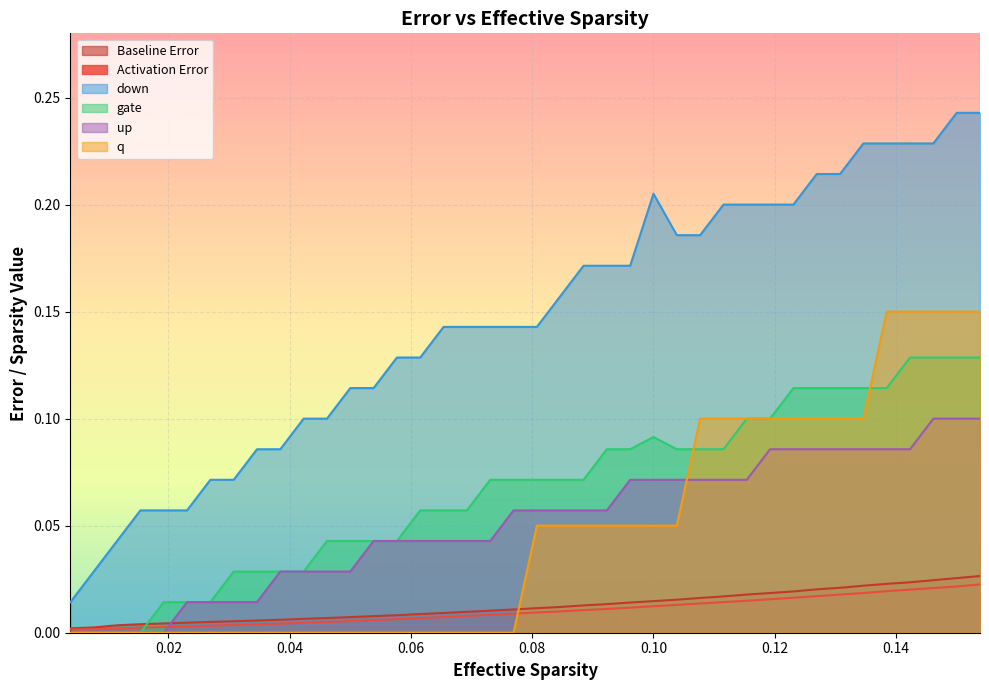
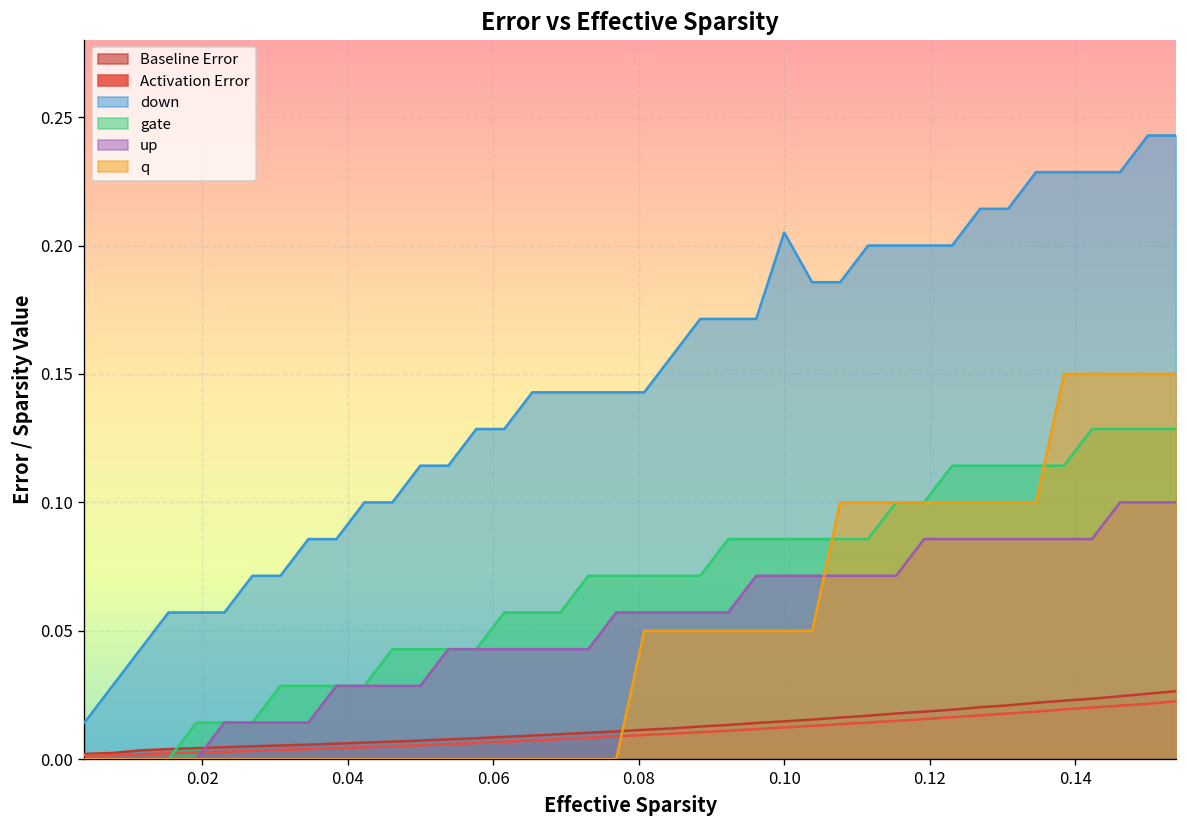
gate, 0.10: 0.091 -> 0.086
